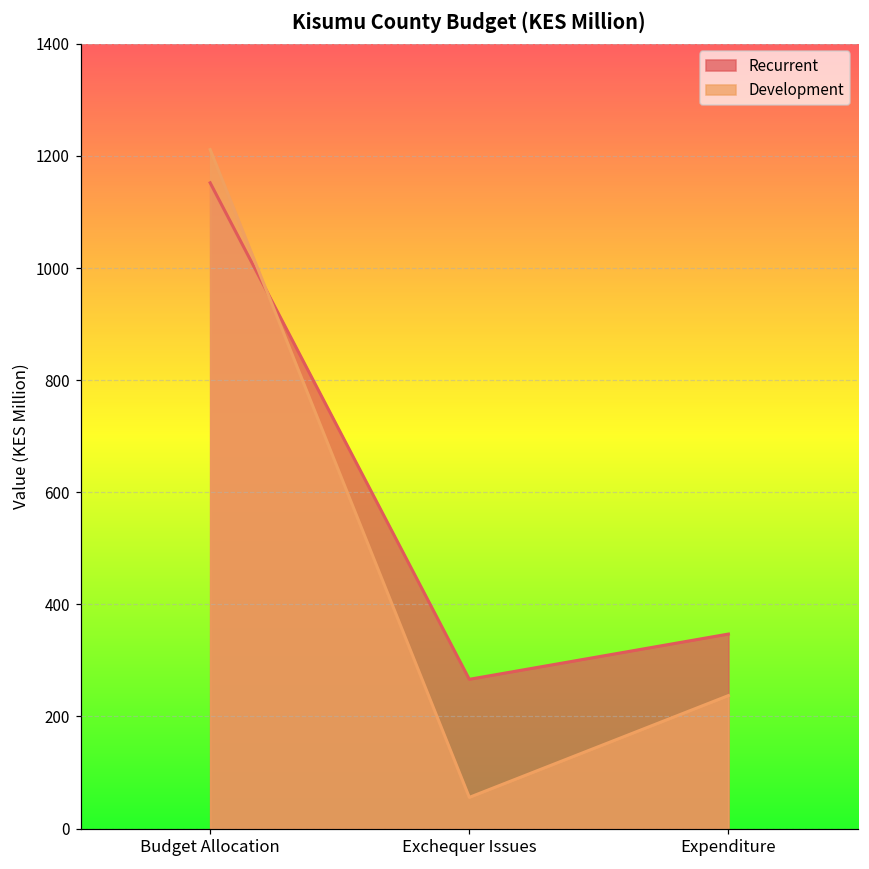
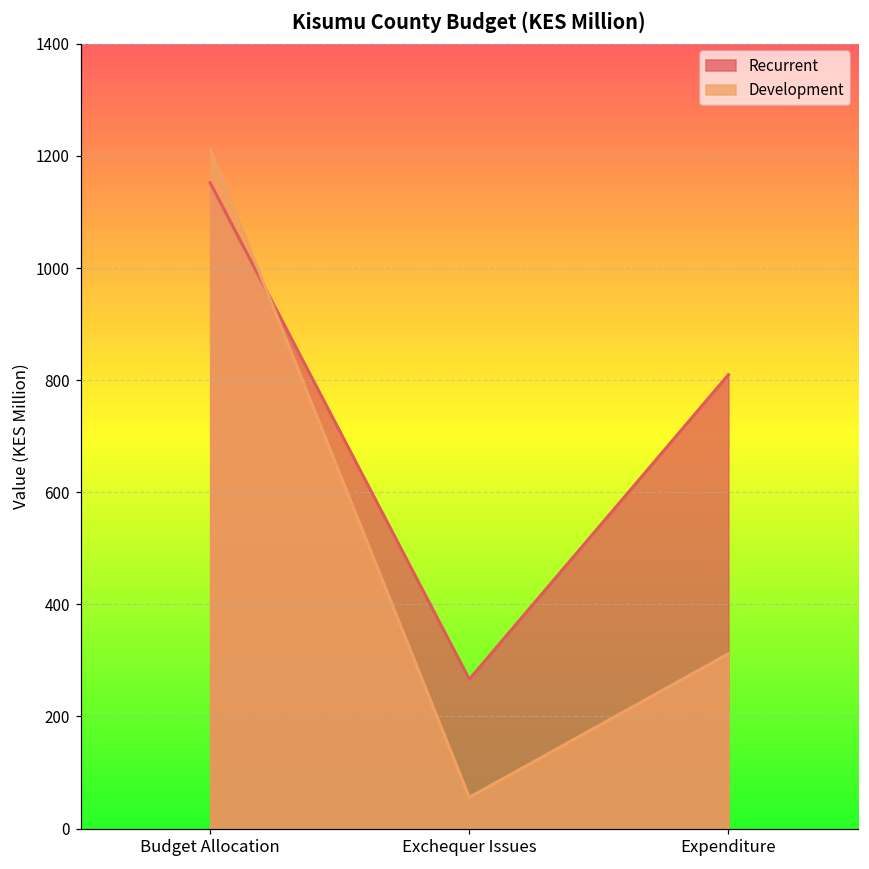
Recurrent, Expenditure: 350 -> 810
Development, Expenditure: 240 -> 310
